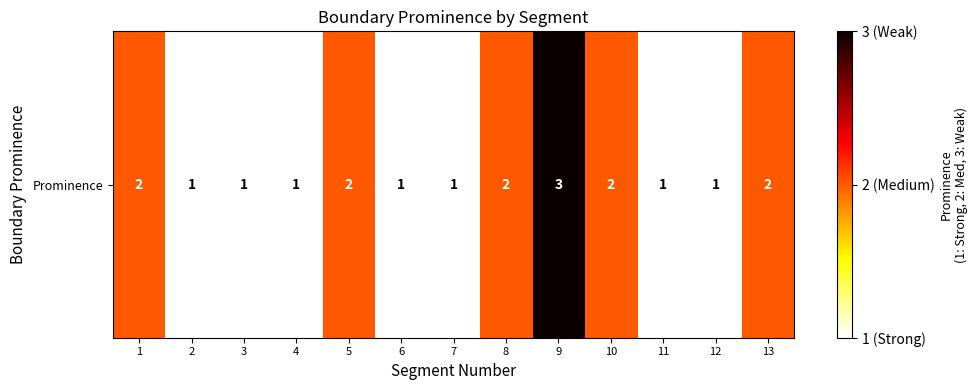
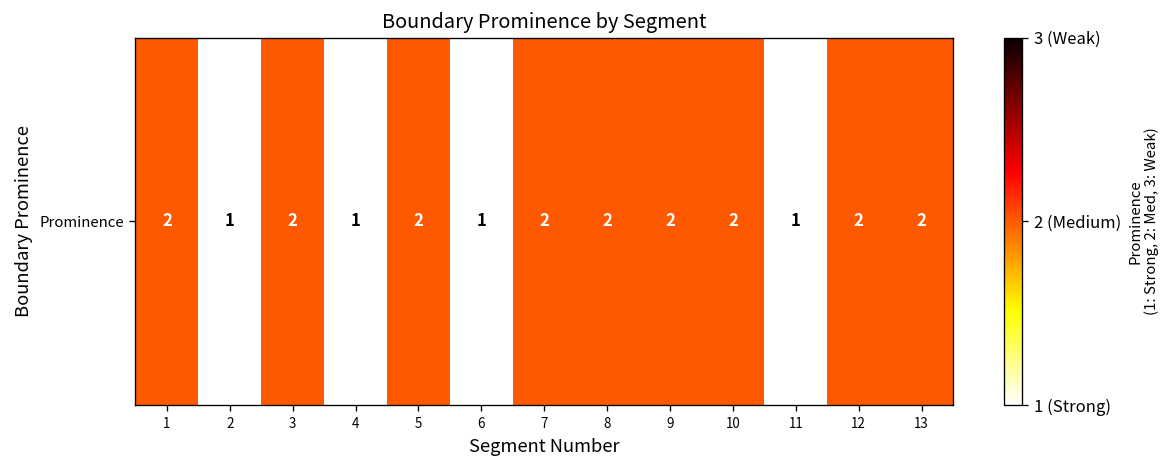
Prominence, 3: 1 -> 2
Prominence, 7: 1 -> 2
Prominence, 9: 3 -> 2
Prominence, 12: 1 -> 2
